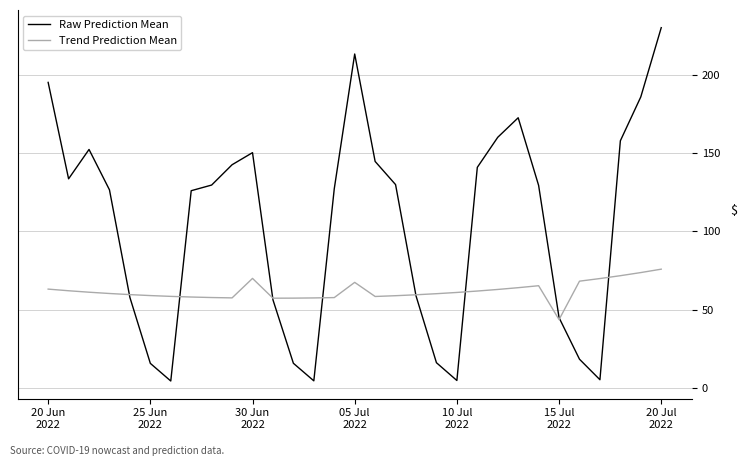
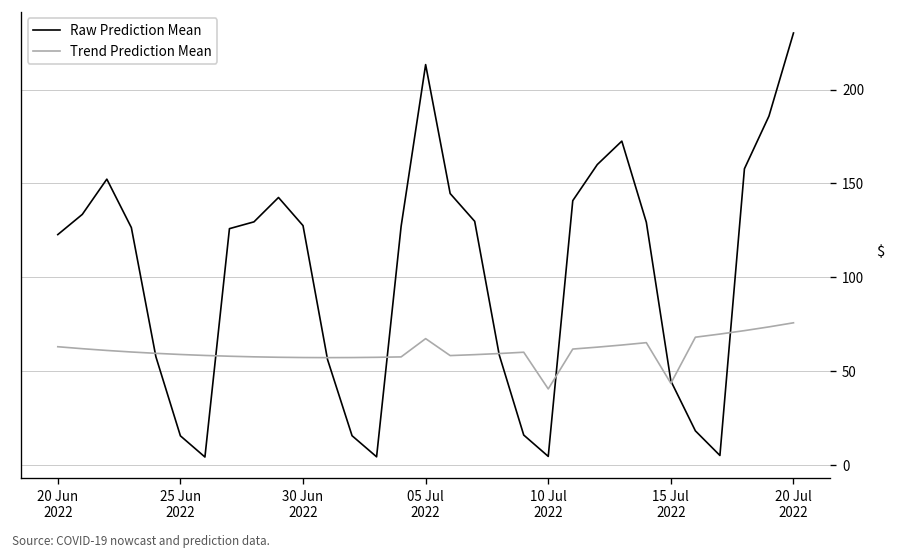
Raw Prediction Mean, 20 Jun 2022: 195 -> 123
Raw Prediction Mean, 30 Jun 2022: 150 -> 128
Trend Prediction Mean, 30 Jun 2022: 70 -> 57
Trend Prediction Mean, 10 Jul 2022: 61 -> 41
